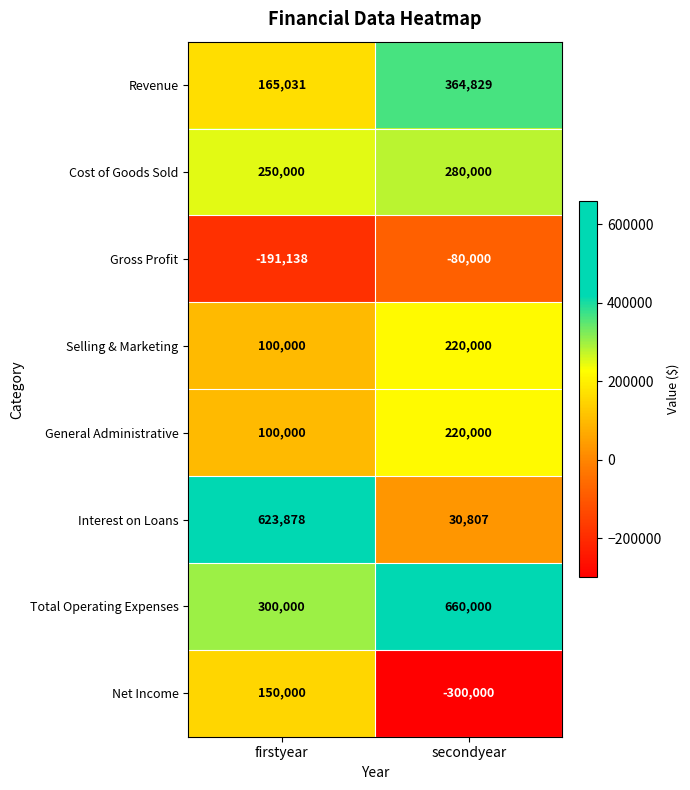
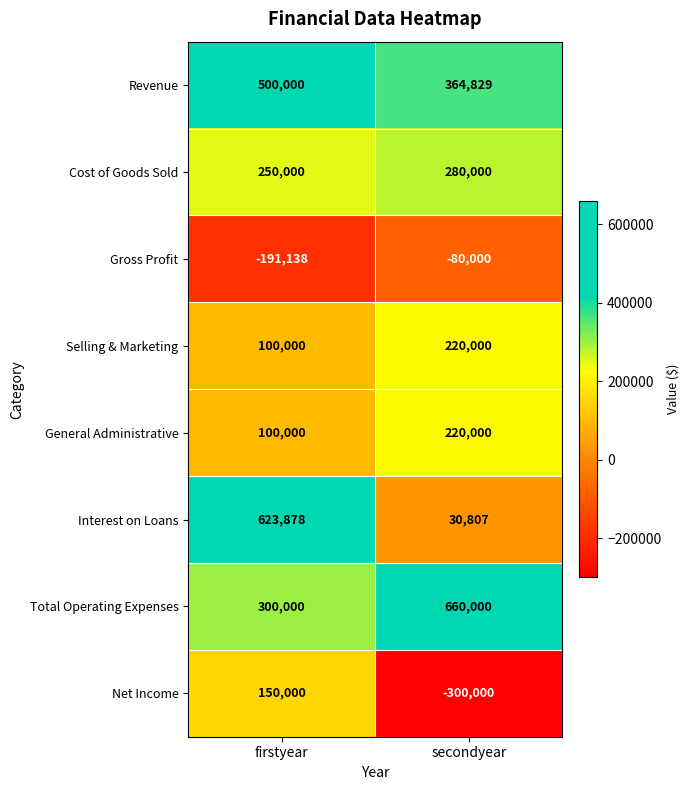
Revenue, firstyear: 165,031 -> 500,000
